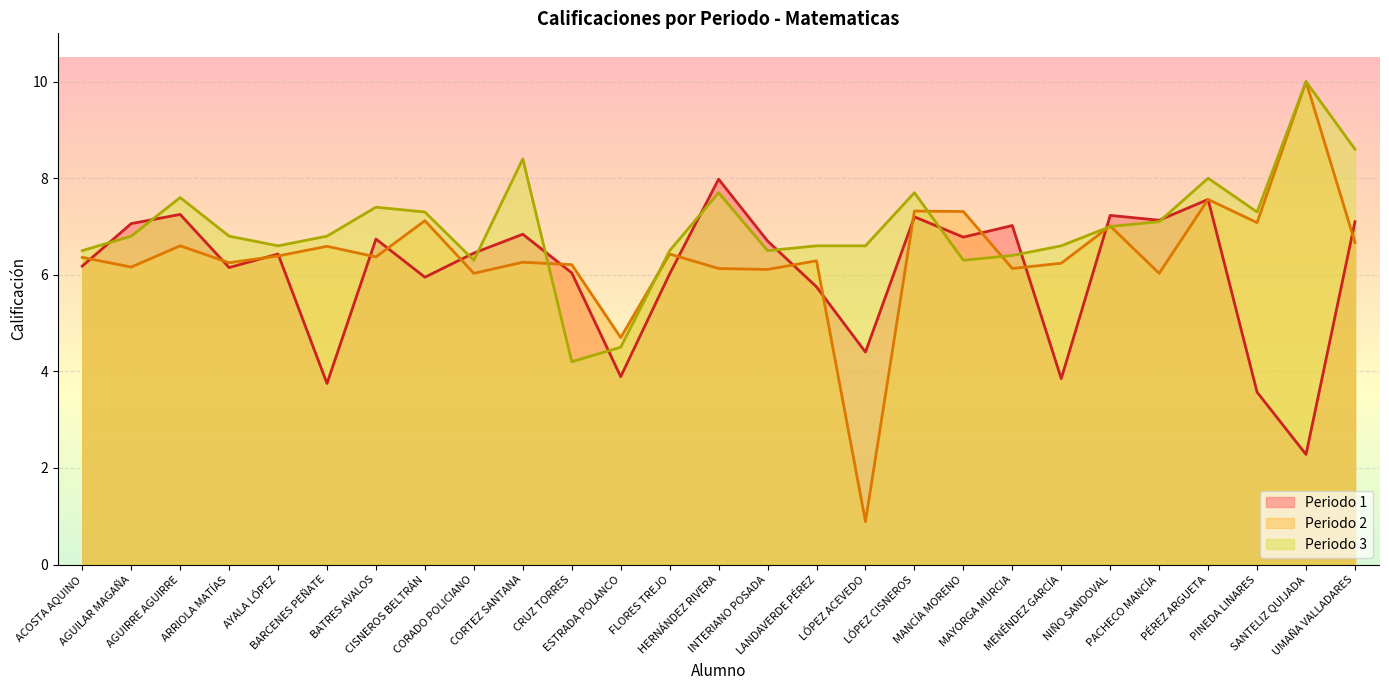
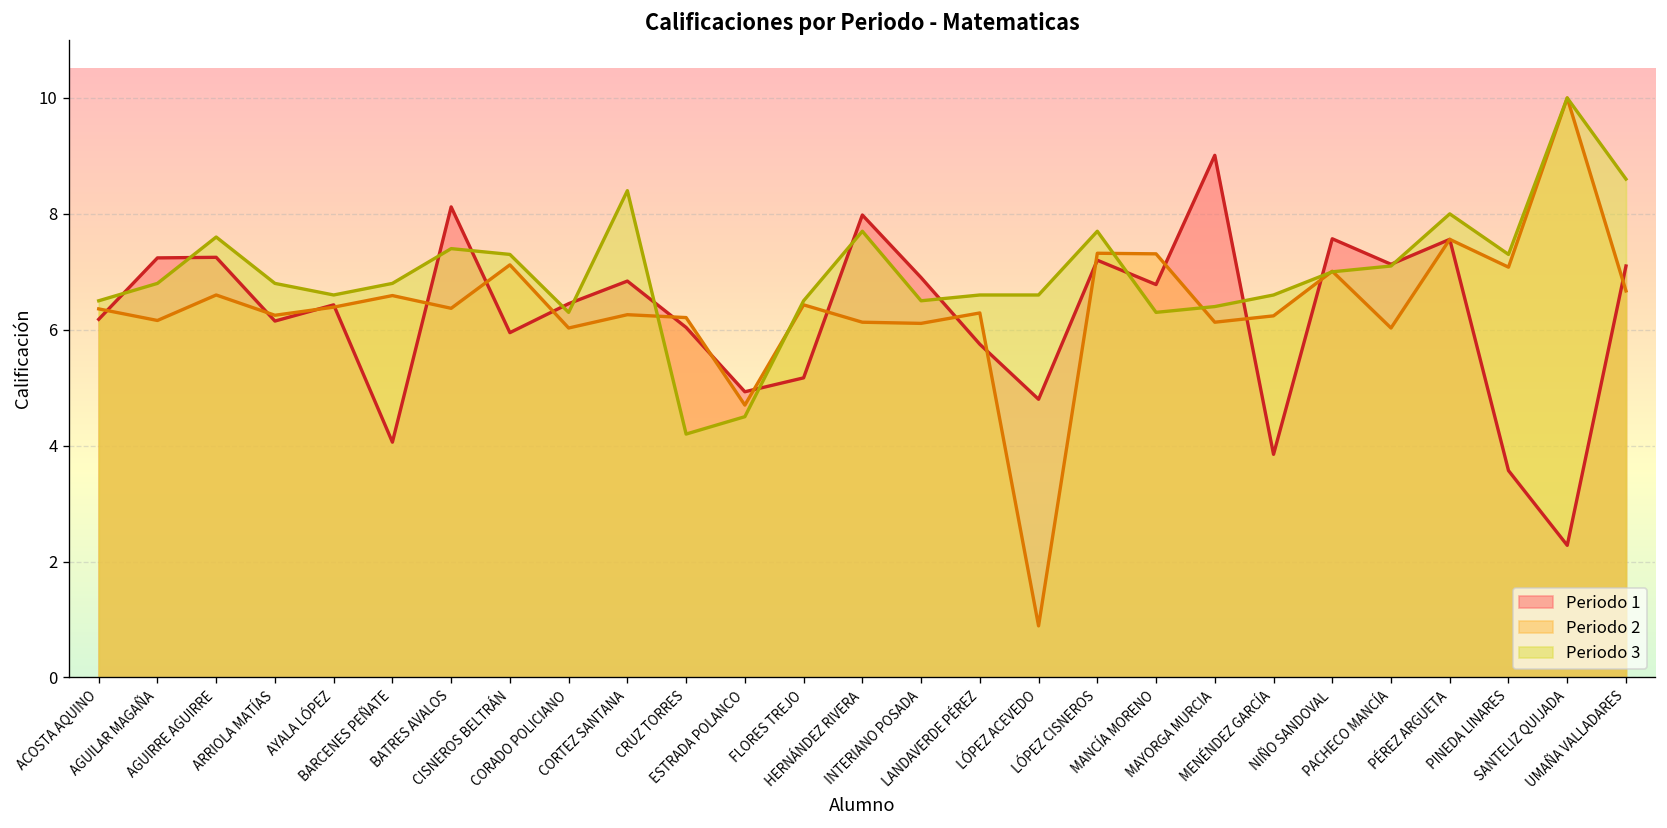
Periodo 1, AGUILAR MAGAÑA: 7.1 -> 7.2
Periodo 1, BARCENES PEÑATE: 3.8 -> 4.1
Periodo 1, BATRES AVALOS: 6.7 -> 8.1
Periodo 1, ESTRADA POLANCO: 3.9 -> 4.9
Periodo 1, FLORES TREJO: 6.0 -> 5.2
Periodo 1, INTERIANO POSADA: 6.7 -> 6.9
Periodo 1, LÓPEZ ACEVEDO: 4.4 -> 4.8
Periodo 1, MAYORGA MURCIA: 7.0 -> 9.0
Periodo 1, NIÑO SANDOVAL: 7.2 -> 7.6
